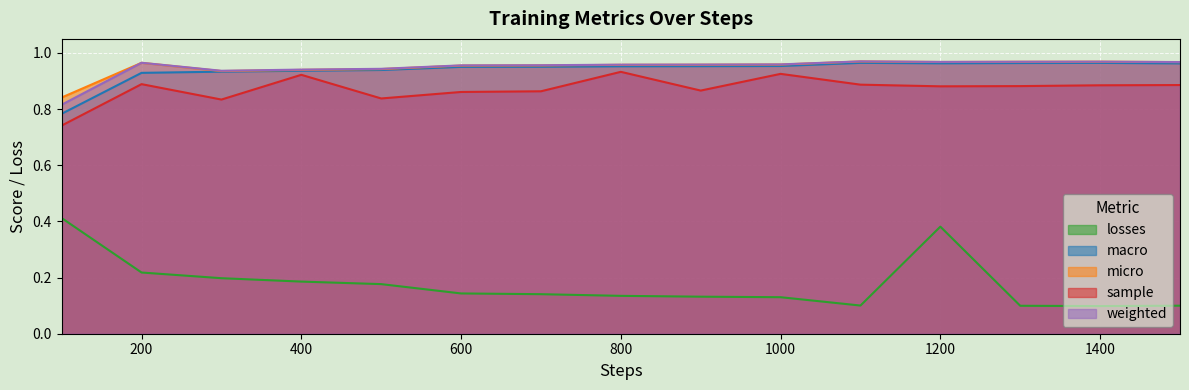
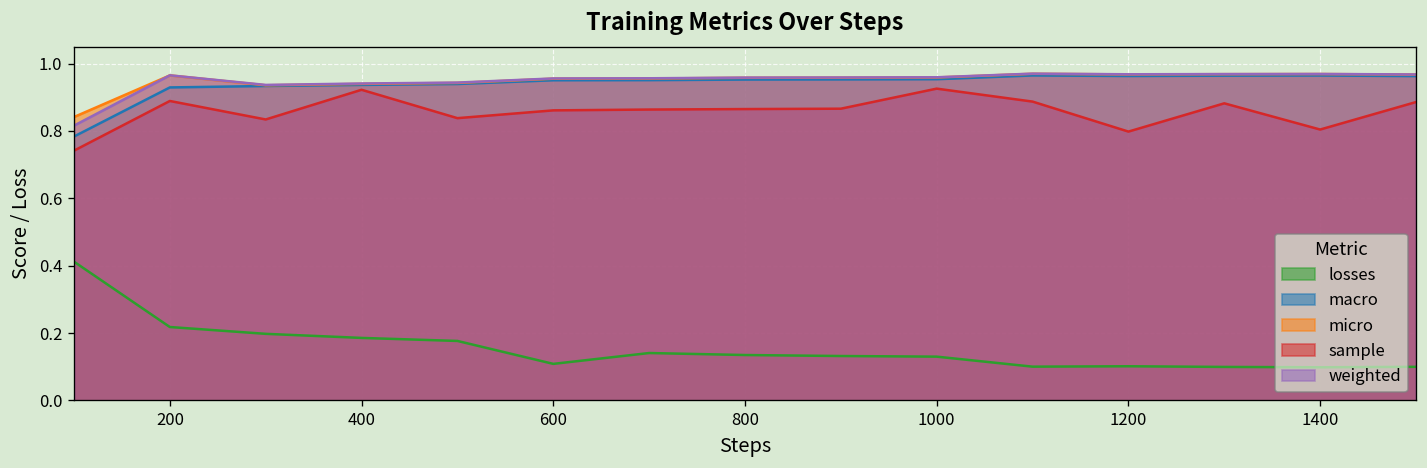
losses, 600: 0.14 -> 0.11
sample, 800: 0.93 -> 0.86
losses, 1200: 0.38 -> 0.10
sample, 1200: 0.88 -> 0.80
sample, 1400: 0.88 -> 0.80
